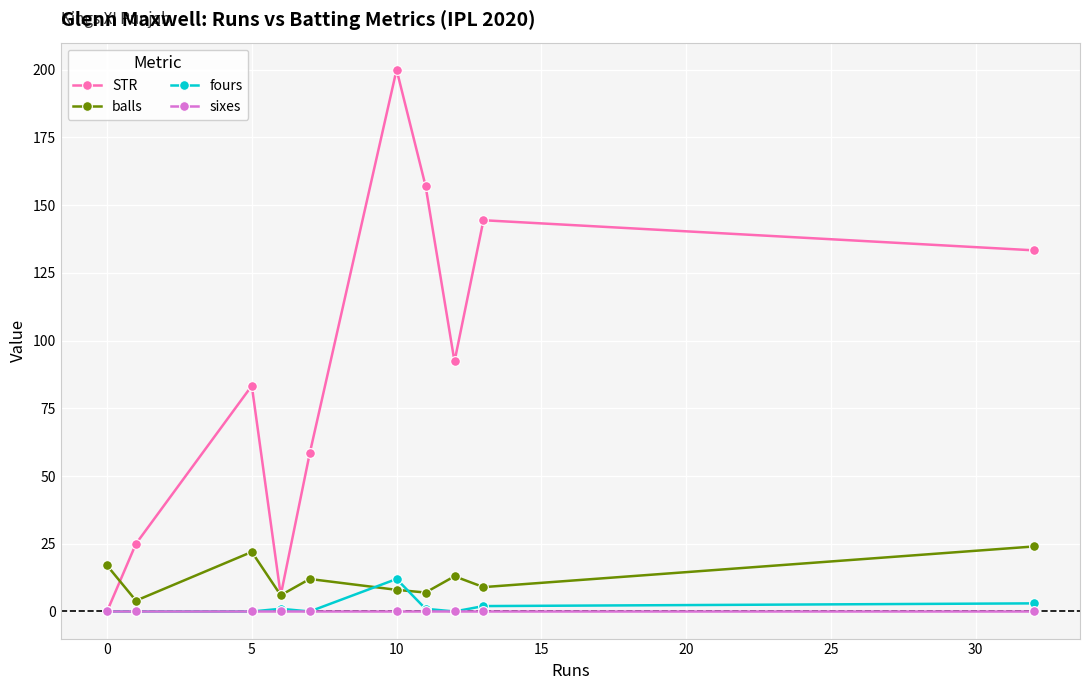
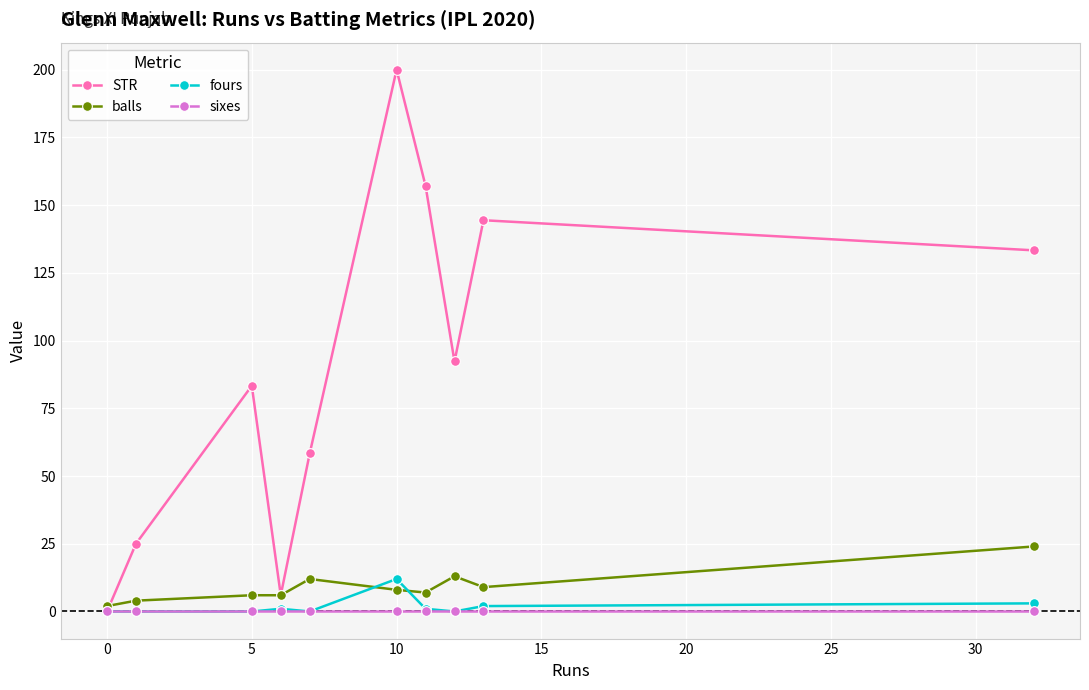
balls, 0: 17 -> 2
balls, 5: 22 -> 6
